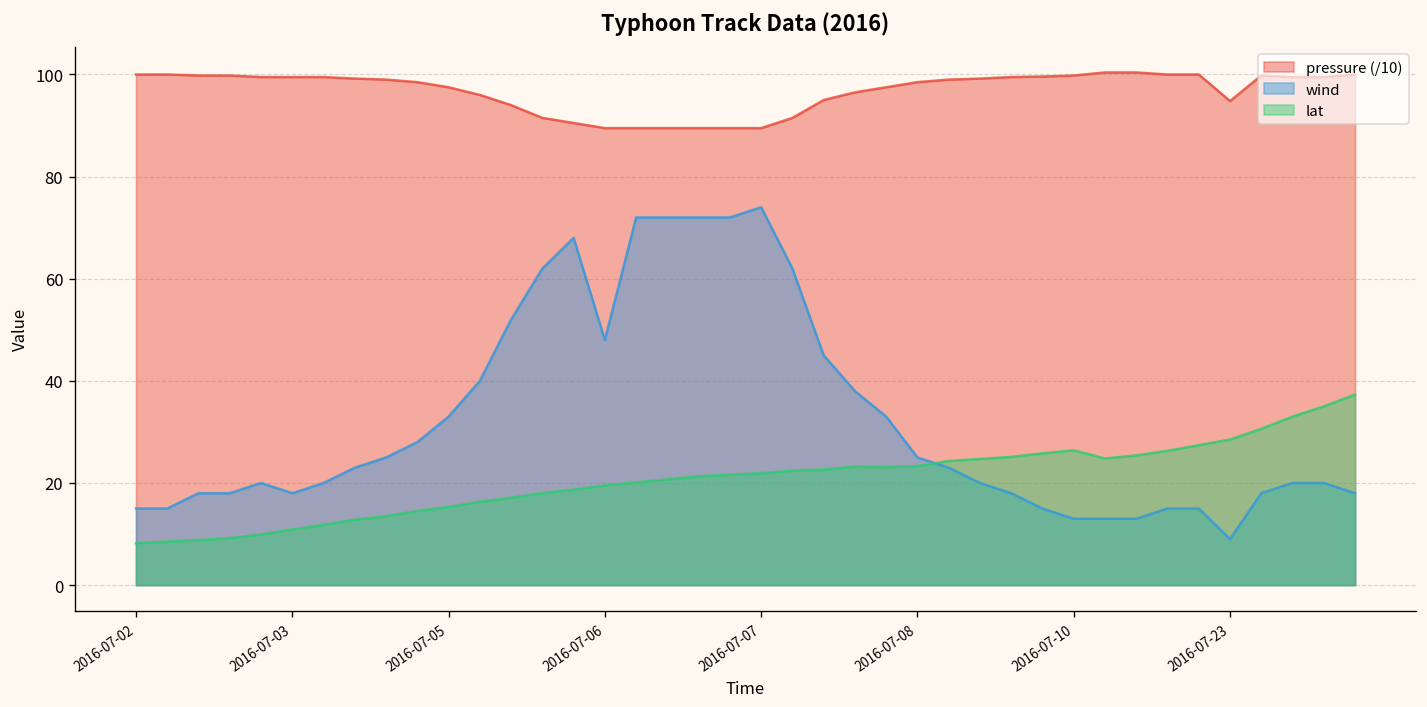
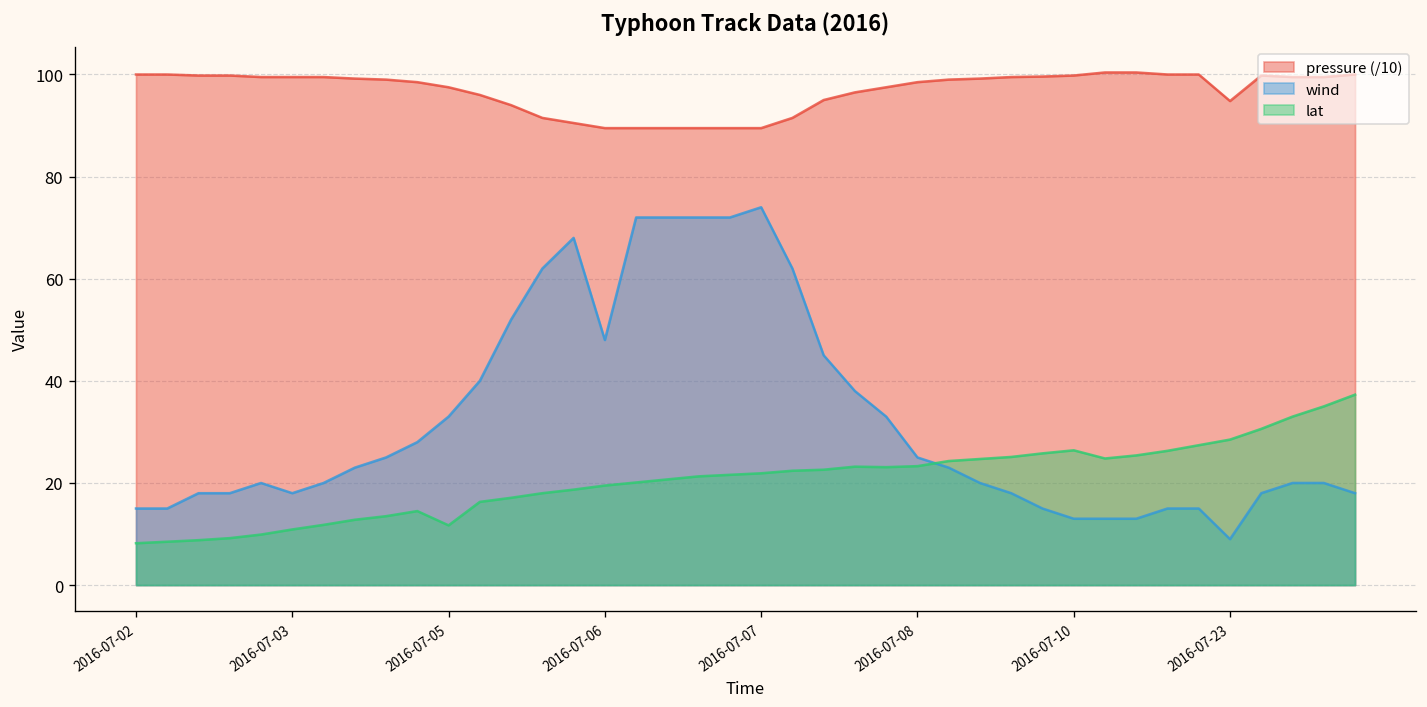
lat, 2016-07-05: 15 -> 12
